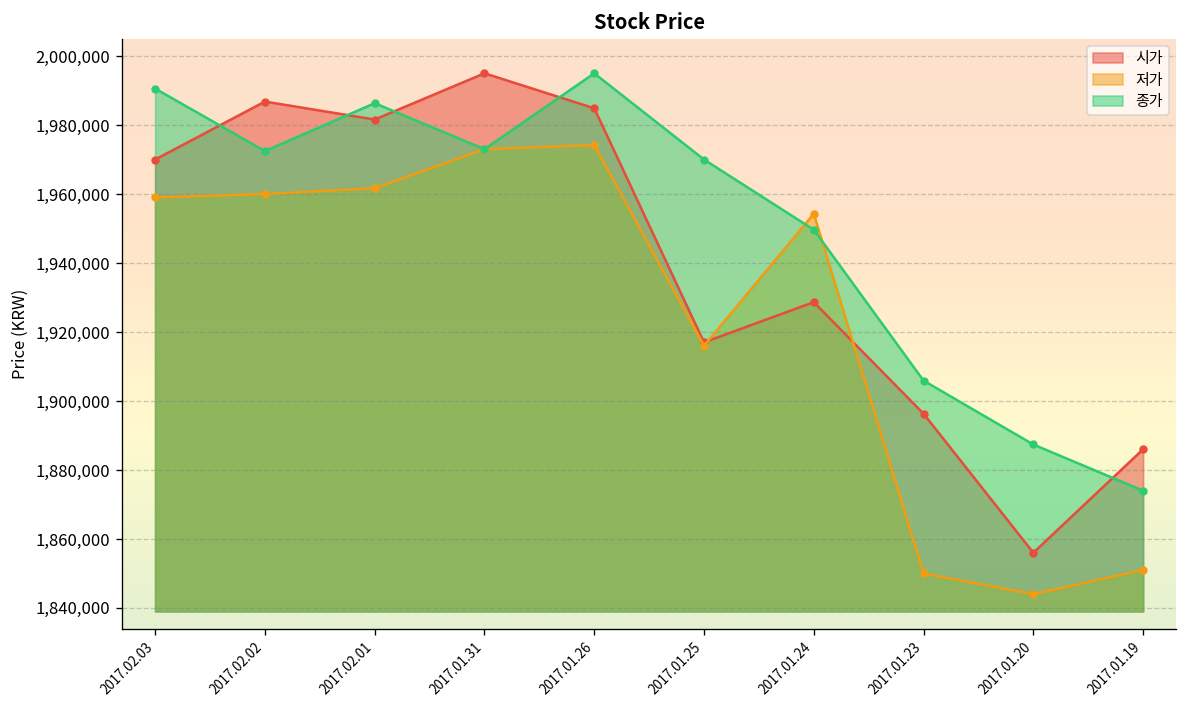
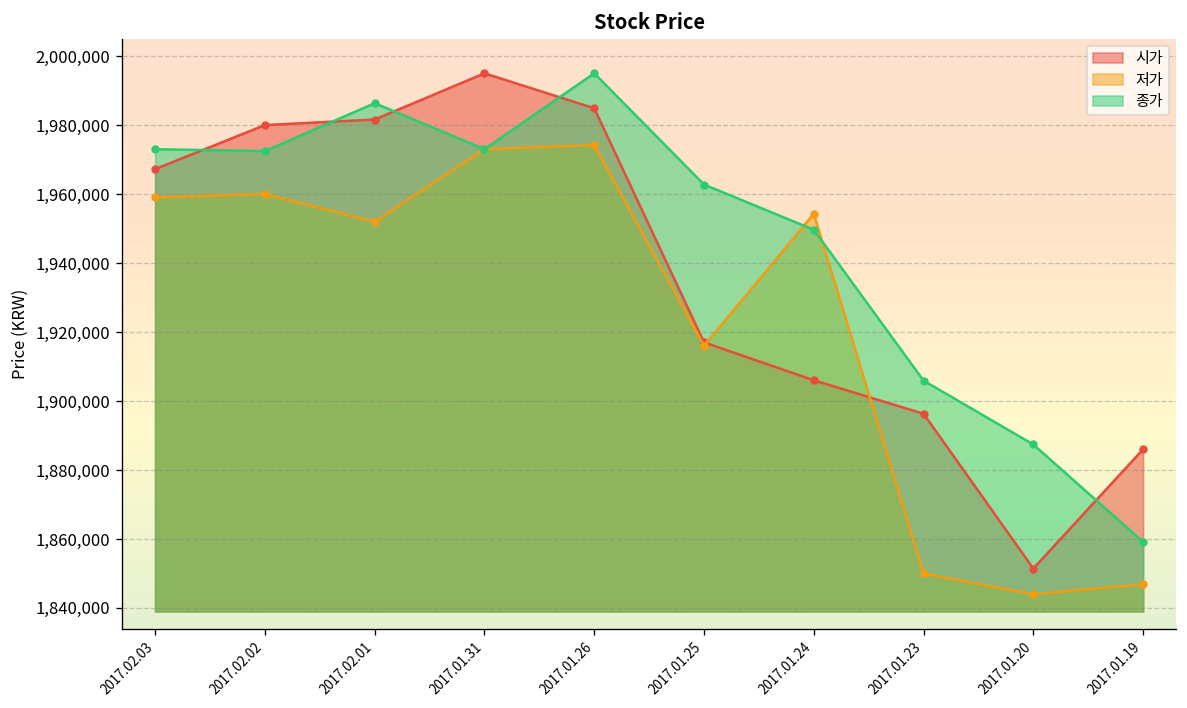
시가, 2017.02.03: 1,970,000 -> 1,967,000
종가, 2017.02.03: 1,991,000 -> 1,973,000
시가, 2017.02.02: 1,987,000 -> 1,980,000
저가, 2017.02.01: 1,962,000 -> 1,952,000
종가, 2017.01.25: 1,970,000 -> 1,963,000
시가, 2017.01.24: 1,929,000 -> 1,906,000
시가, 2017.01.20: 1,856,000 -> 1,851,000
저가, 2017.01.19: 1,851,000 -> 1,847,000
종가, 2017.01.19: 1,874,000 -> 1,859,000
